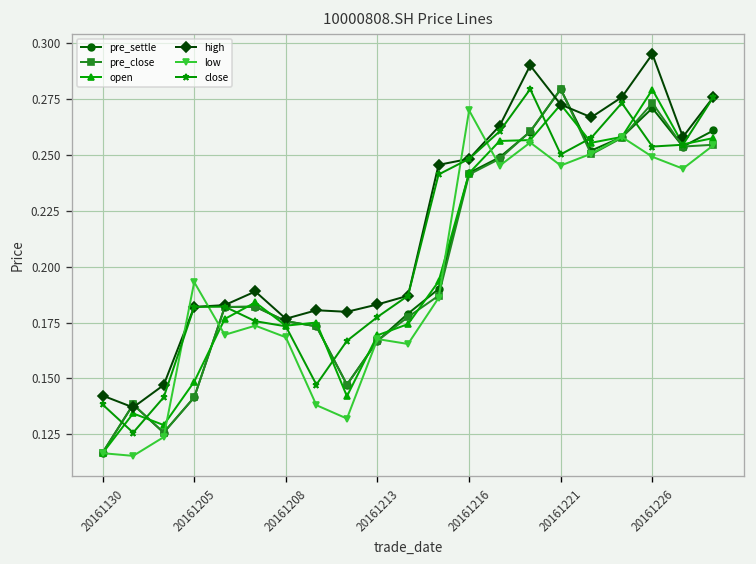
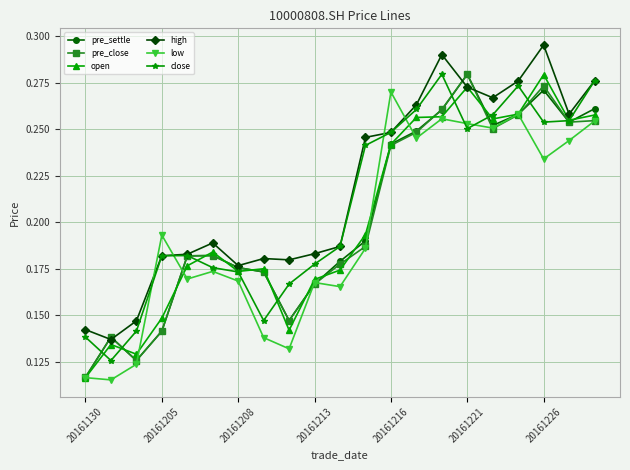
low, 20161221: 0.245 -> 0.253
low, 20161226: 0.249 -> 0.234
